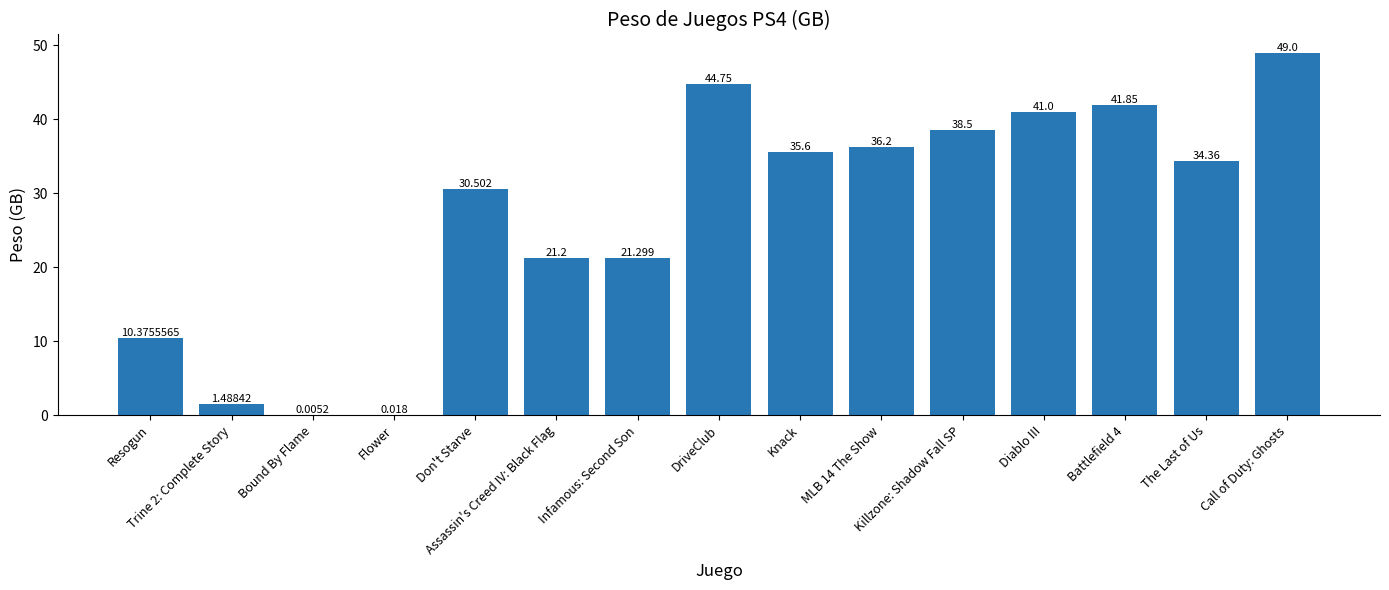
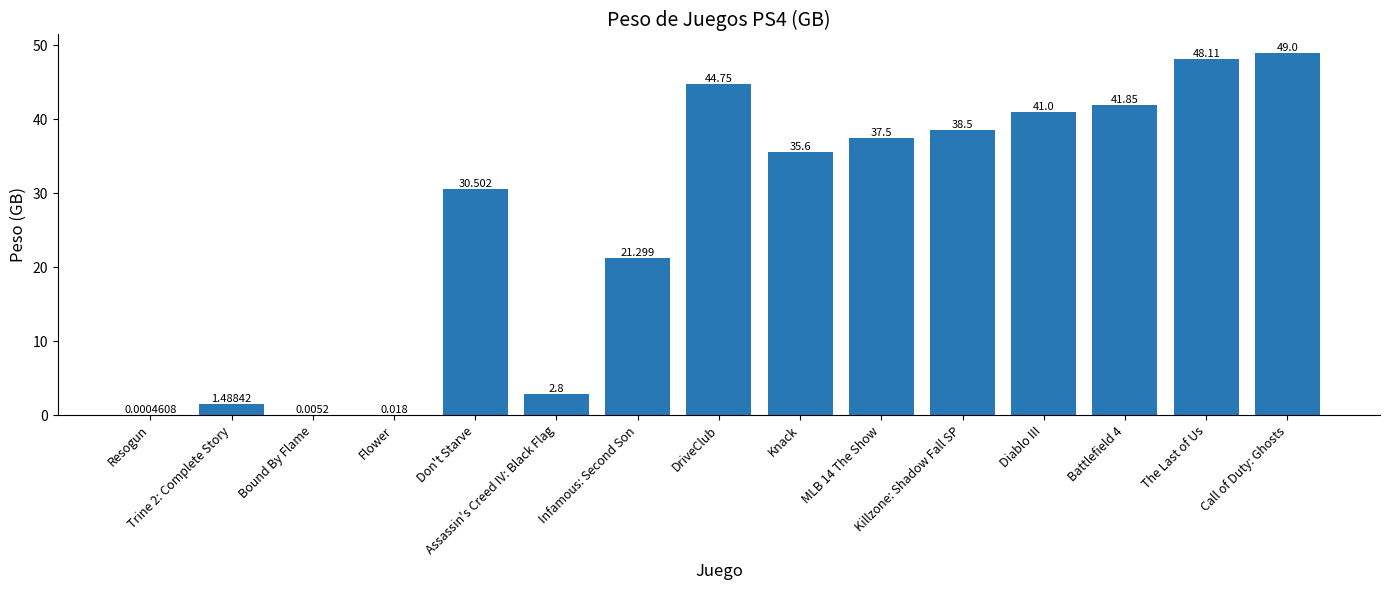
Resogun: 10.3755565 -> 0.0004608
Assassin's Creed IV: Black Flag: 21.2 -> 2.8
MLB 14 The Show: 36.2 -> 37.5
The Last of Us: 34.36 -> 48.11
